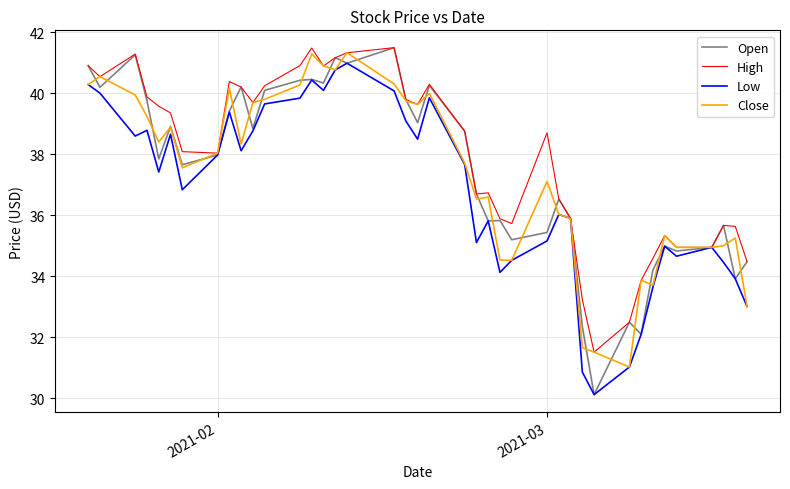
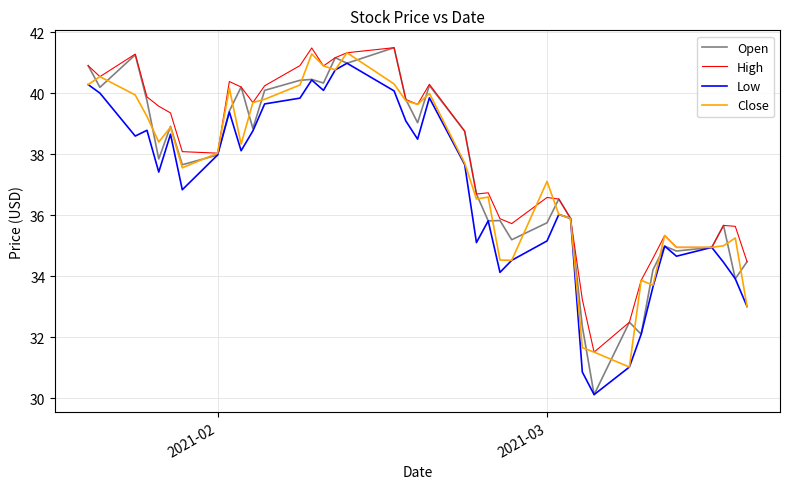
Open, 2021-03: 35.4 -> 35.8
High, 2021-03: 38.7 -> 36.6
